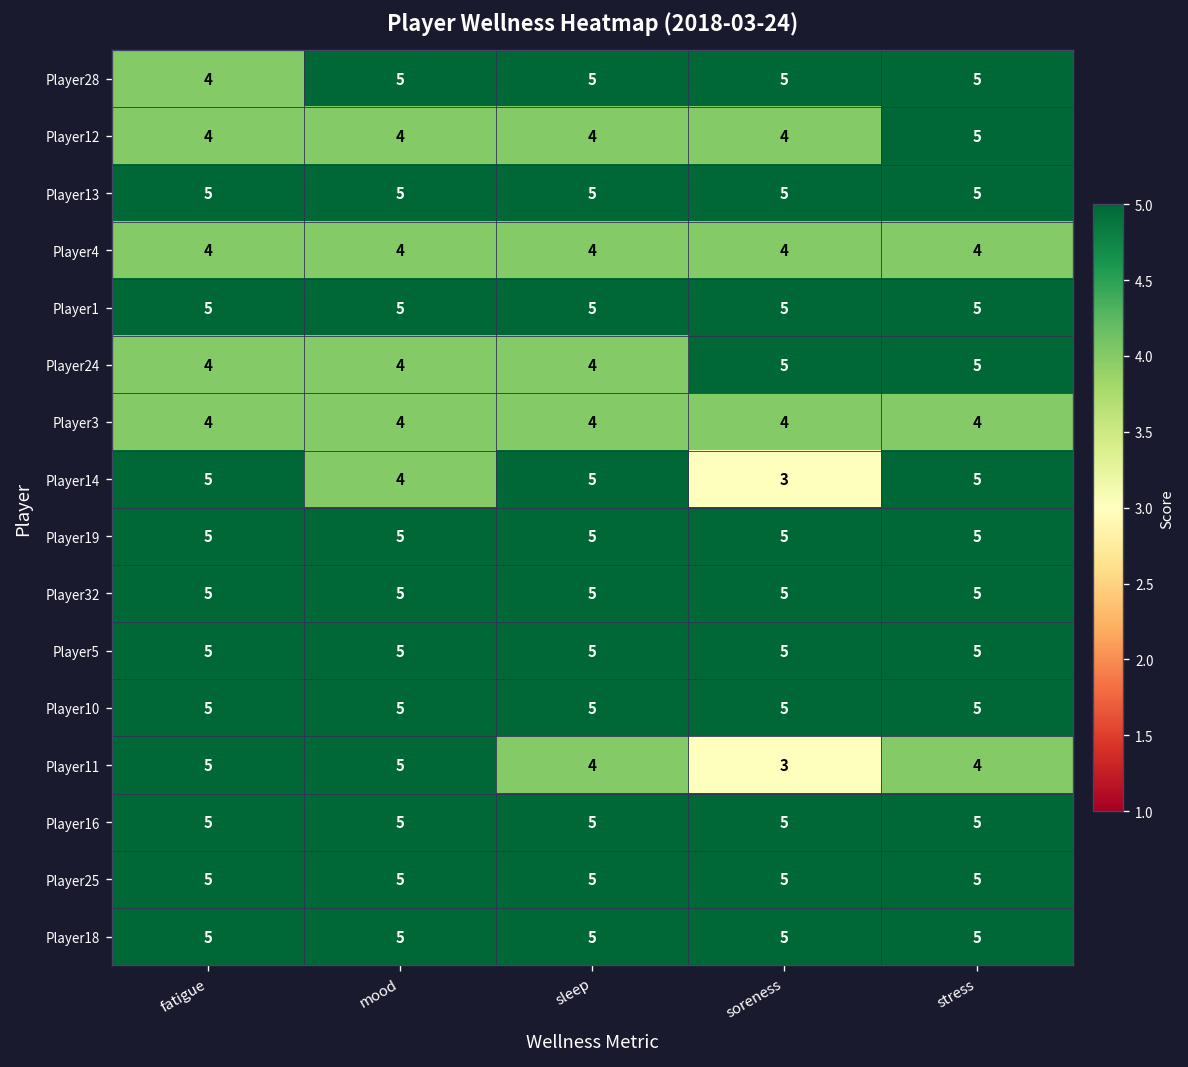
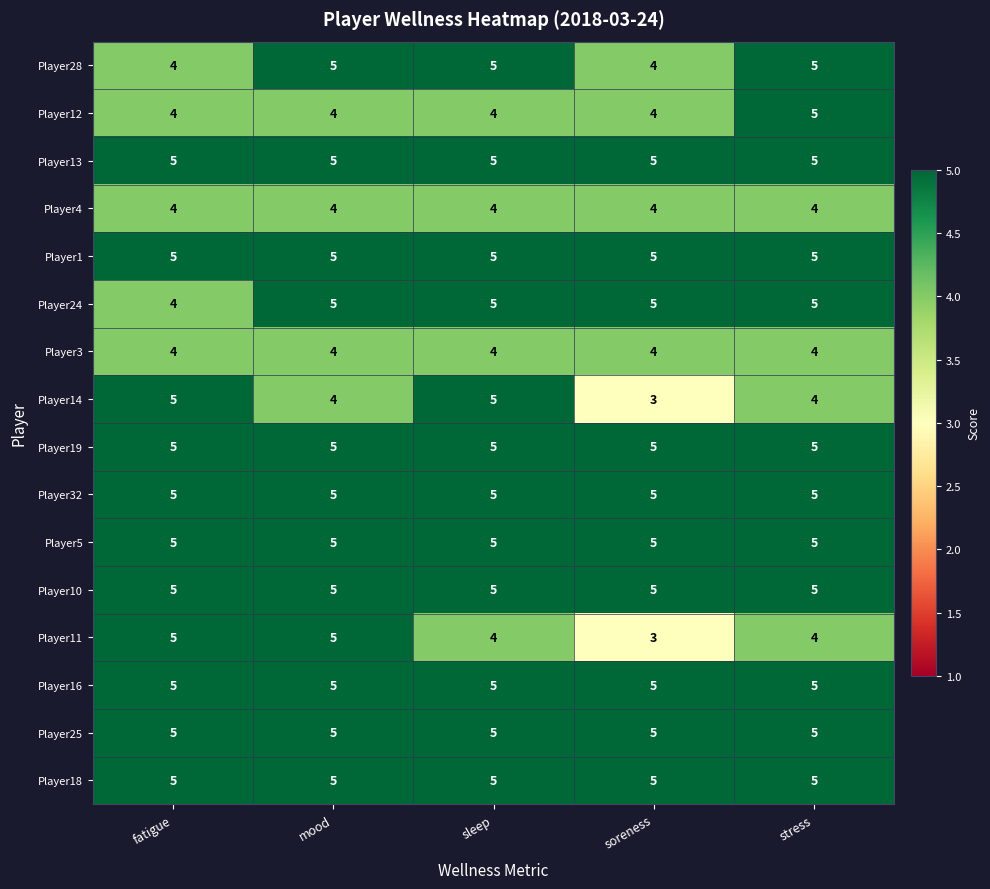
Player28, soreness: 5 -> 4
Player24, mood: 4 -> 5
Player24, sleep: 4 -> 5
Player14, stress: 5 -> 4
